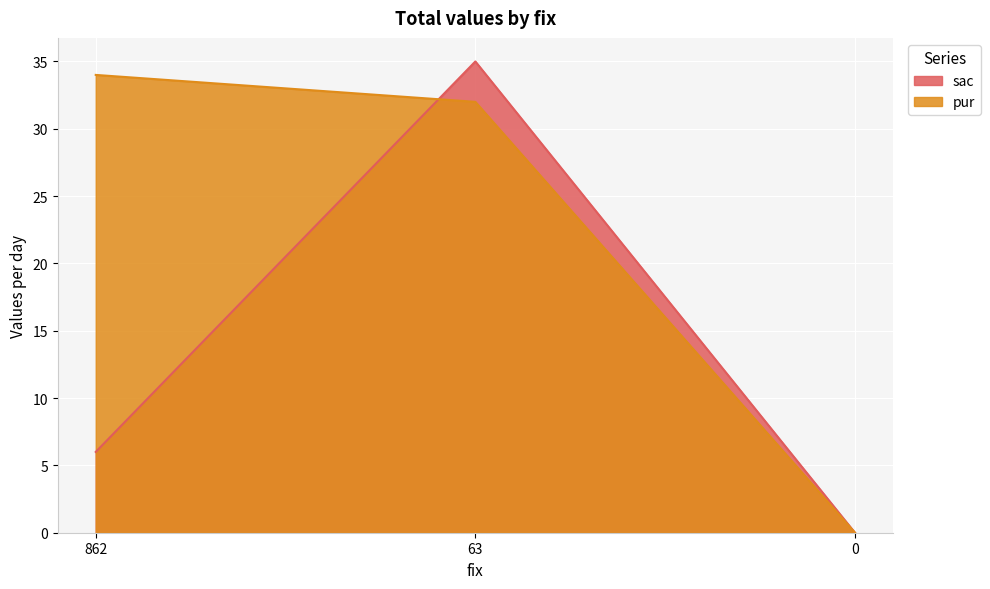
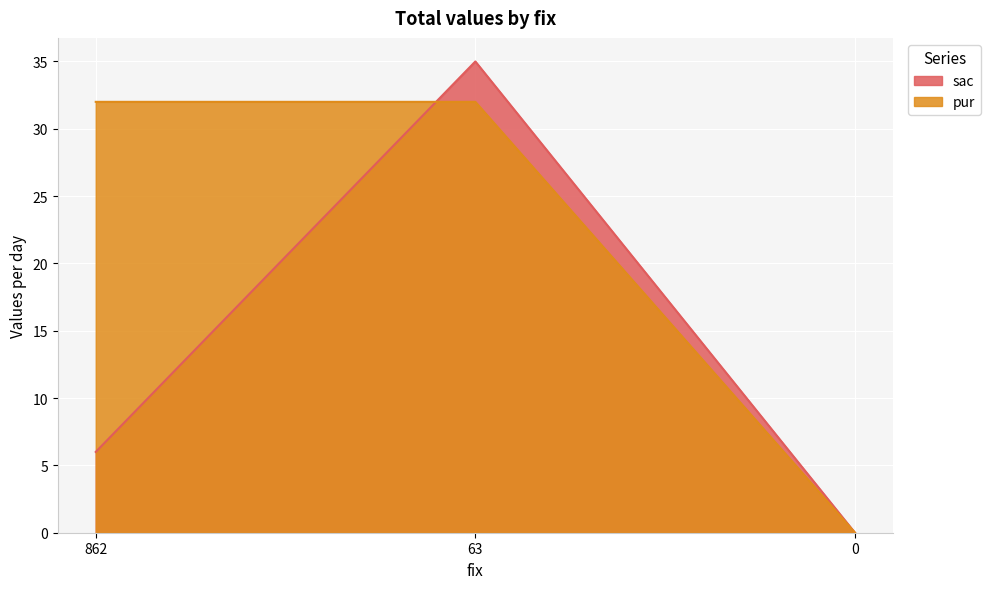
pur, 862: 34 -> 32
